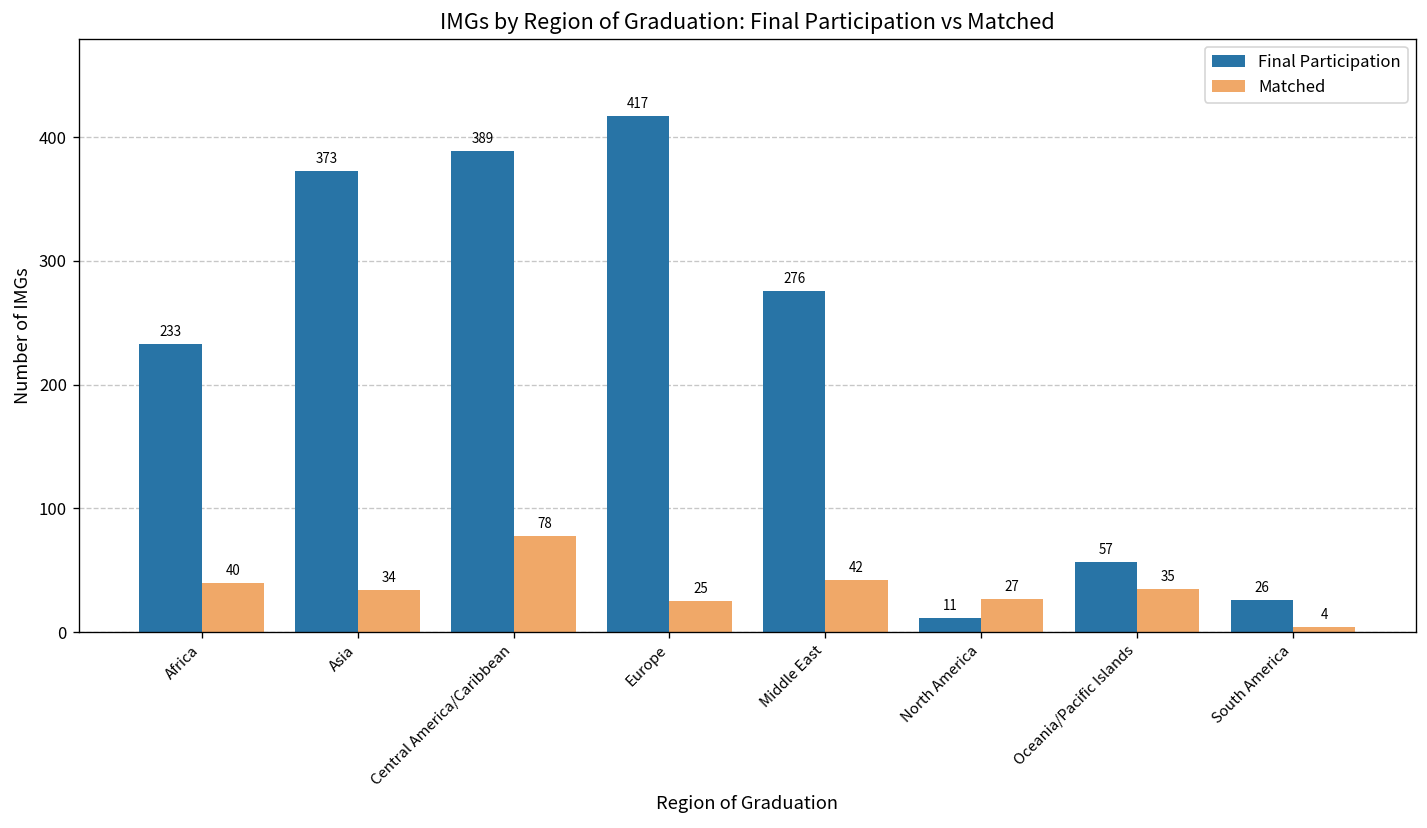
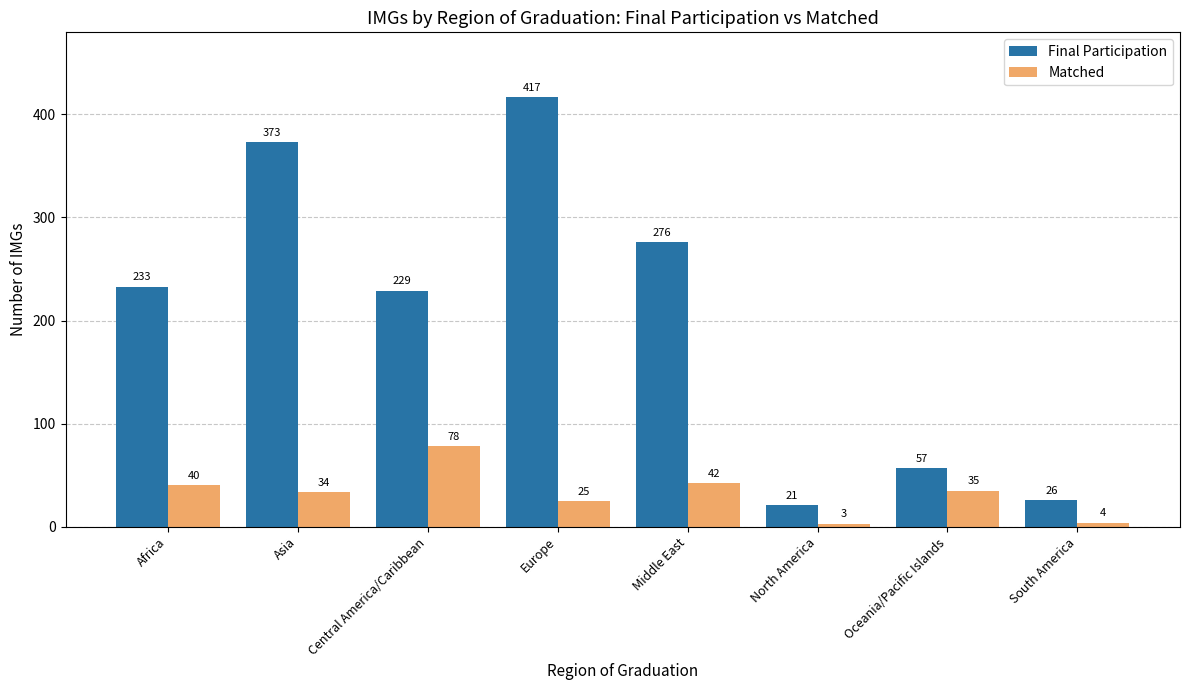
Final Participation, Central America/Caribbean: 389 -> 229
Final Participation, North America: 11 -> 21
Matched, North America: 27 -> 3
